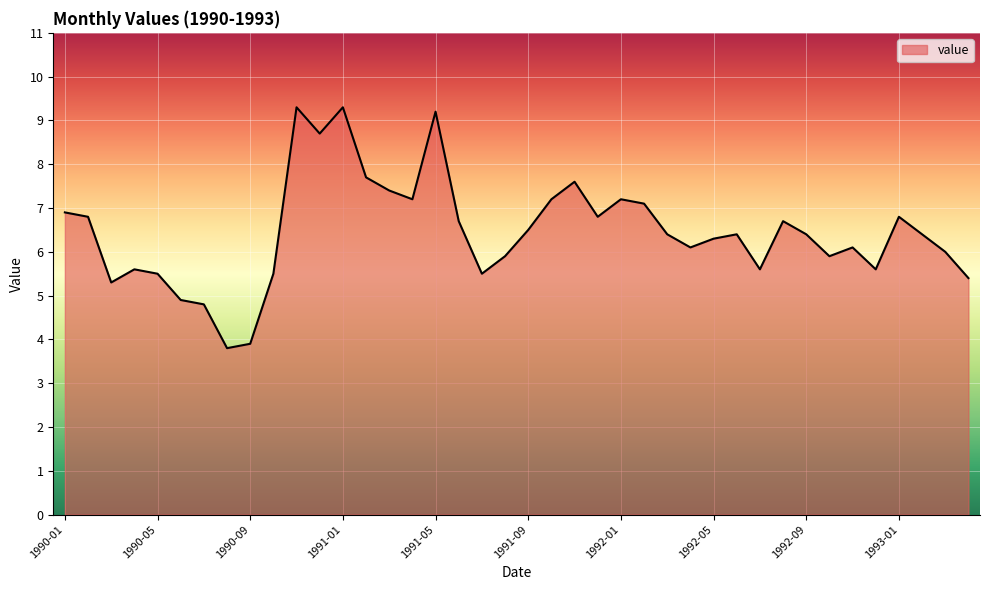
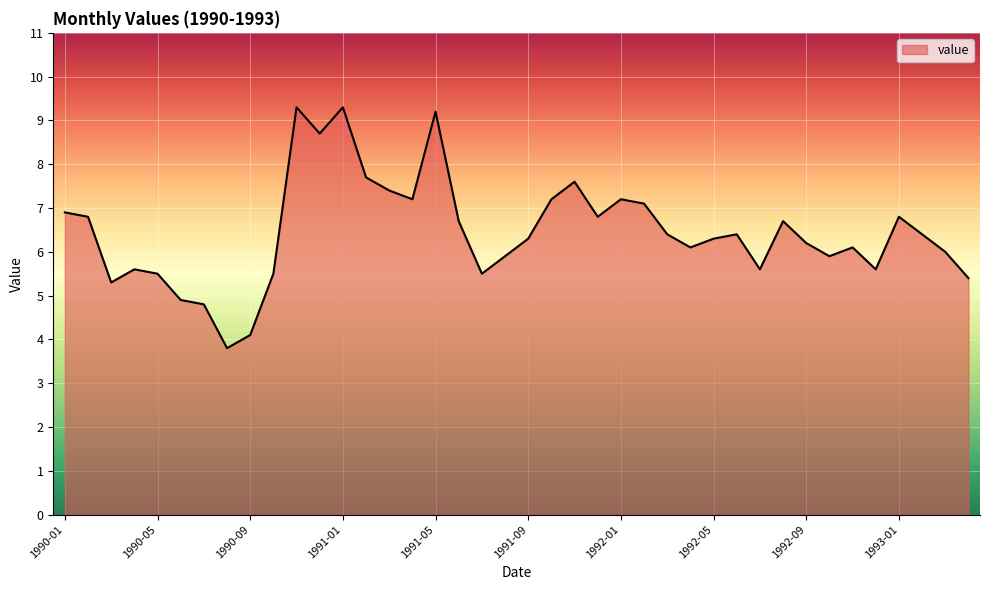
1990-09: 3.9 -> 4.1
1991-09: 6.5 -> 6.3
1992-09: 6.4 -> 6.2
